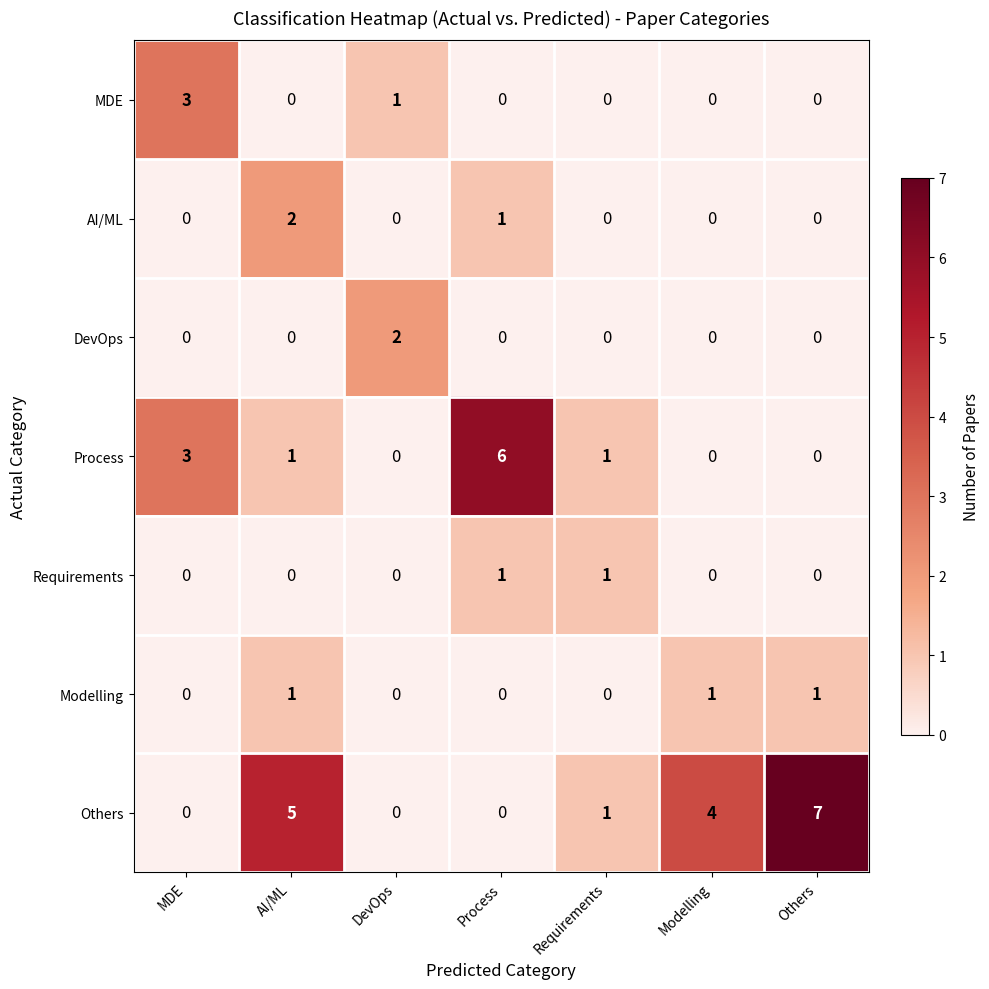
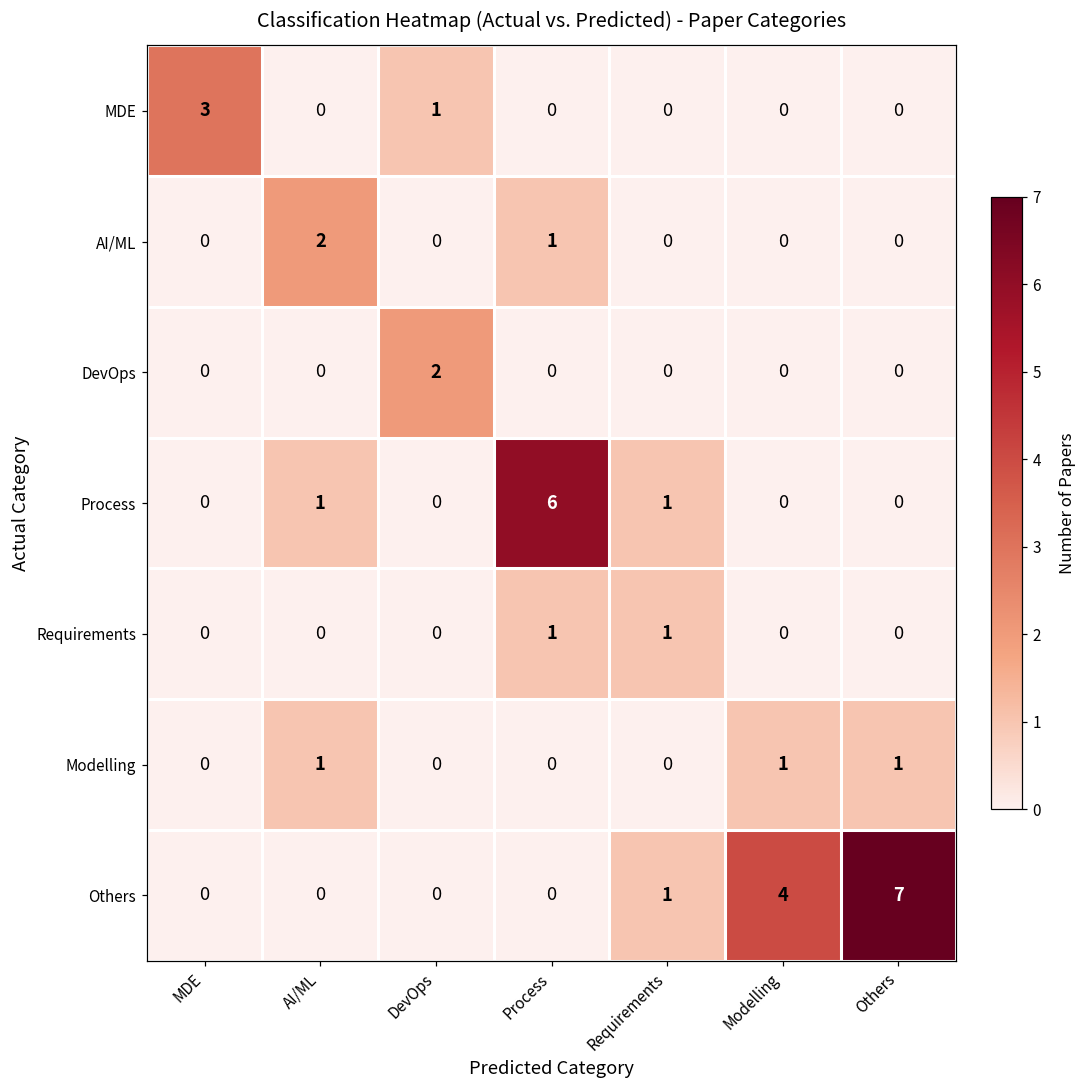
Process, MDE: 3 -> 0
Others, AI/ML: 5 -> 0
